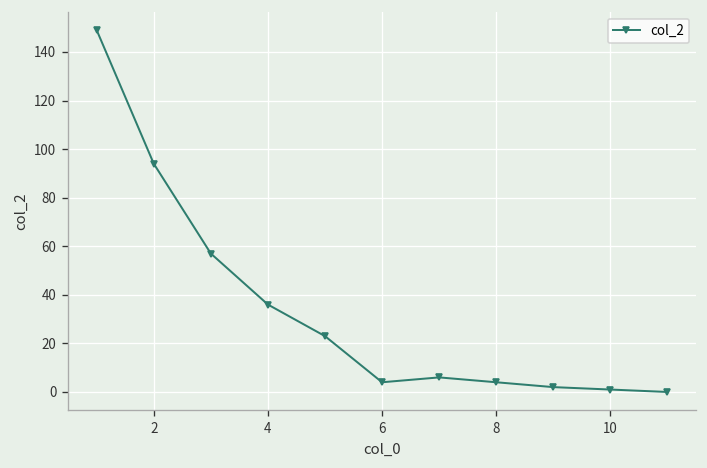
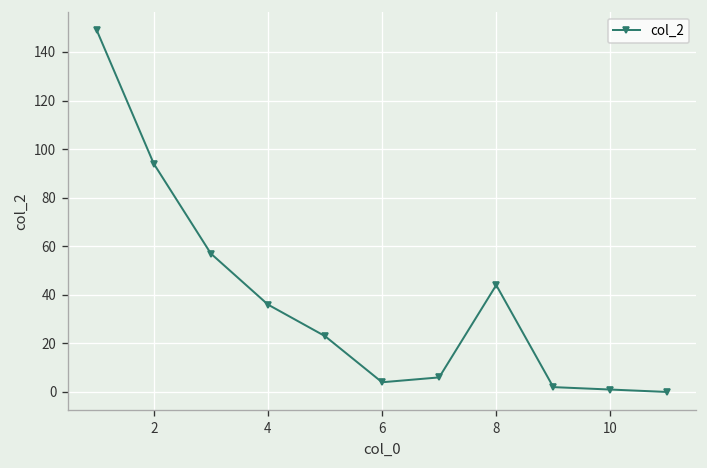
8: 4 -> 44
